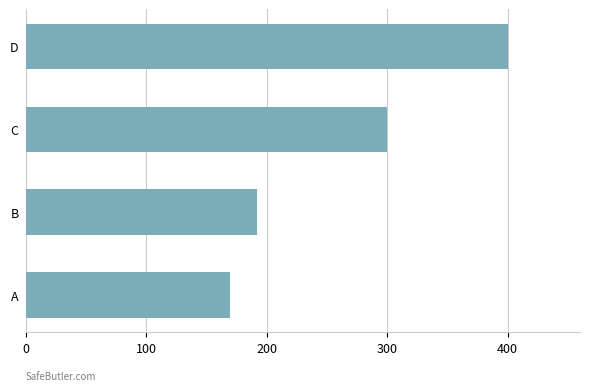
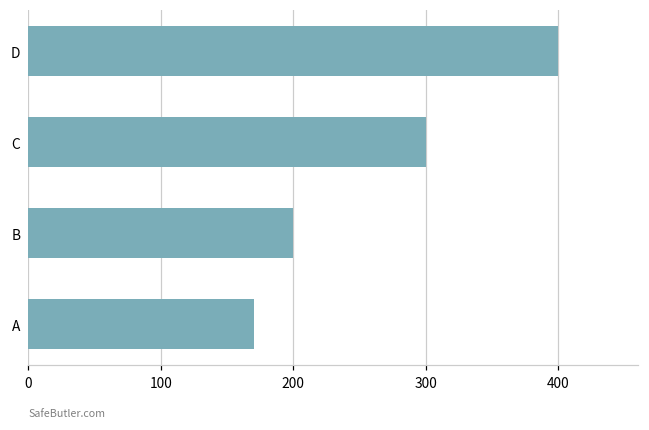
B: 192 -> 200
